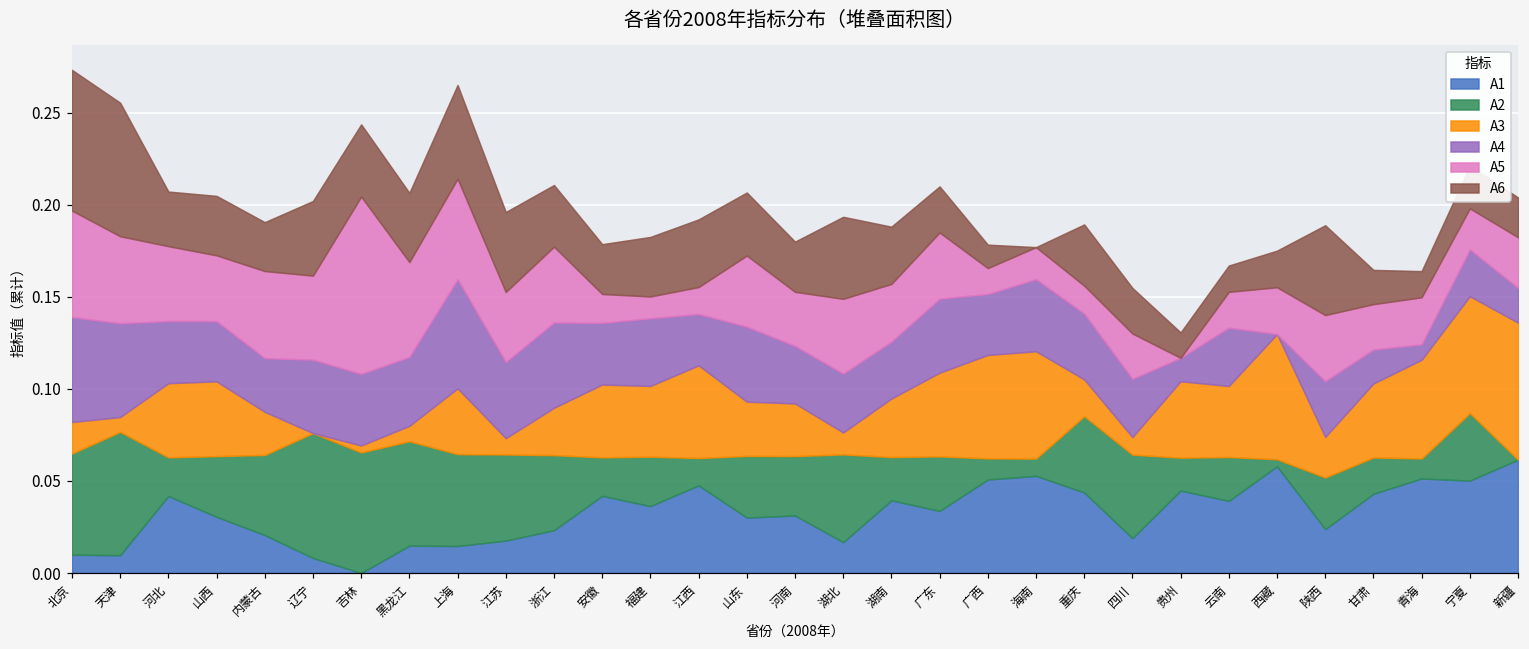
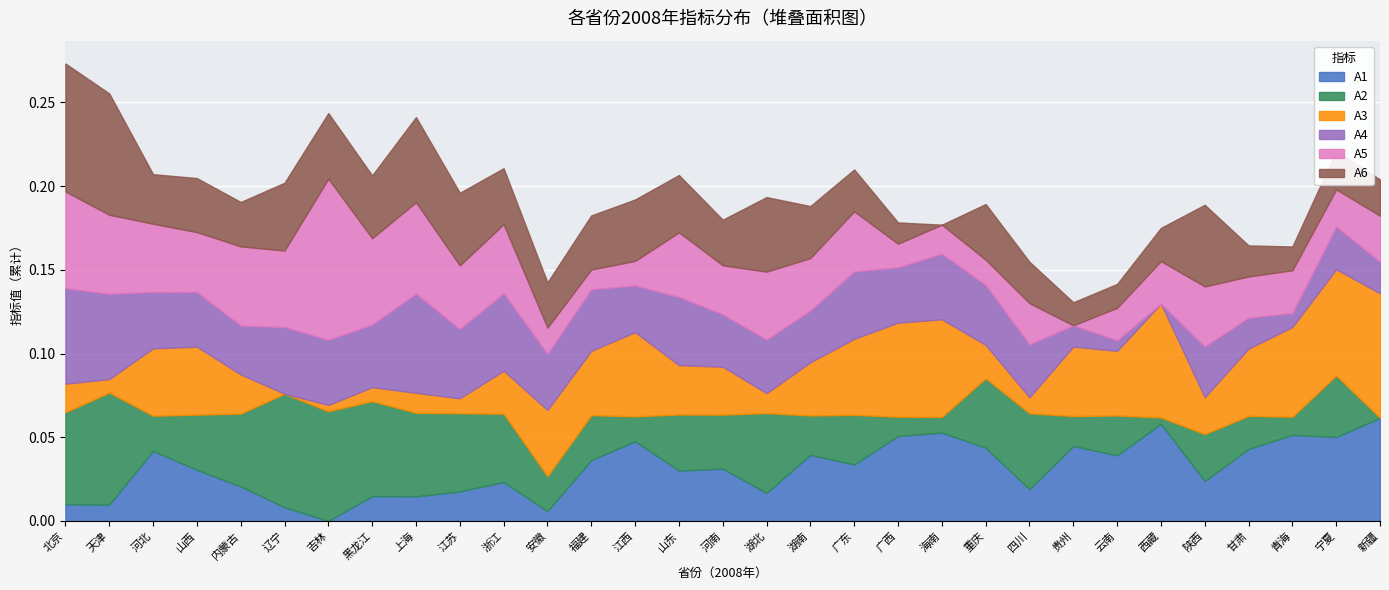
A3, 上海: 0.036 -> 0.012
A1, 安徽: 0.042 -> 0.006
A4, 云南: 0.032 -> 0.006
